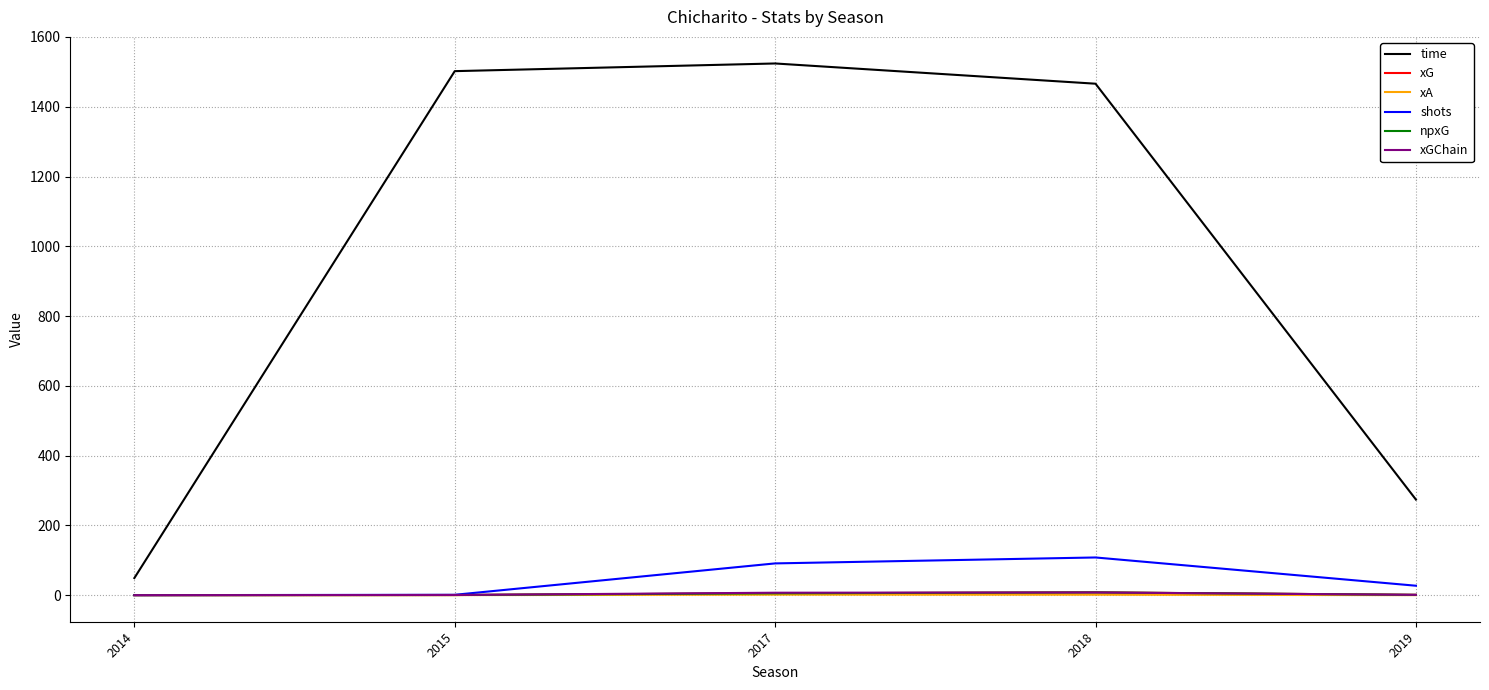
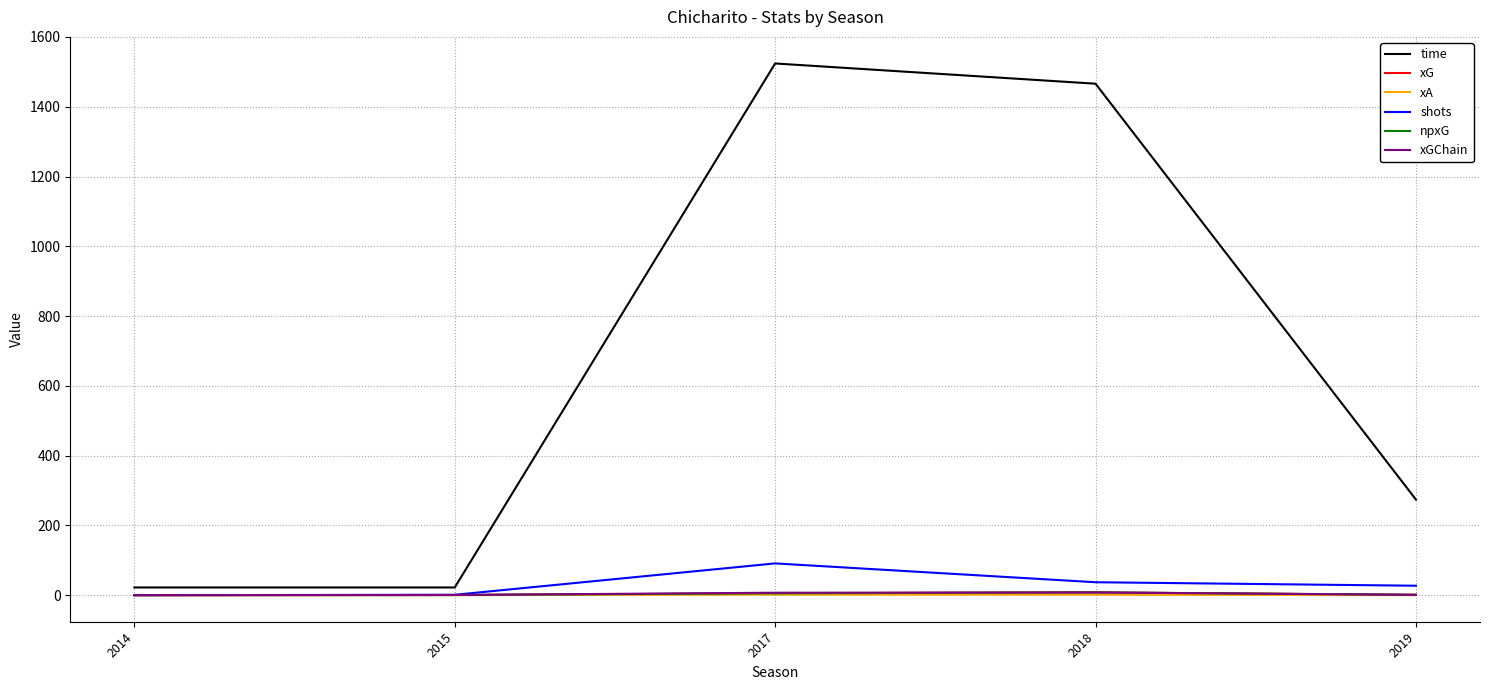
time, 2014: 50 -> 20
time, 2015: 1500 -> 20
shots, 2018: 110 -> 40
